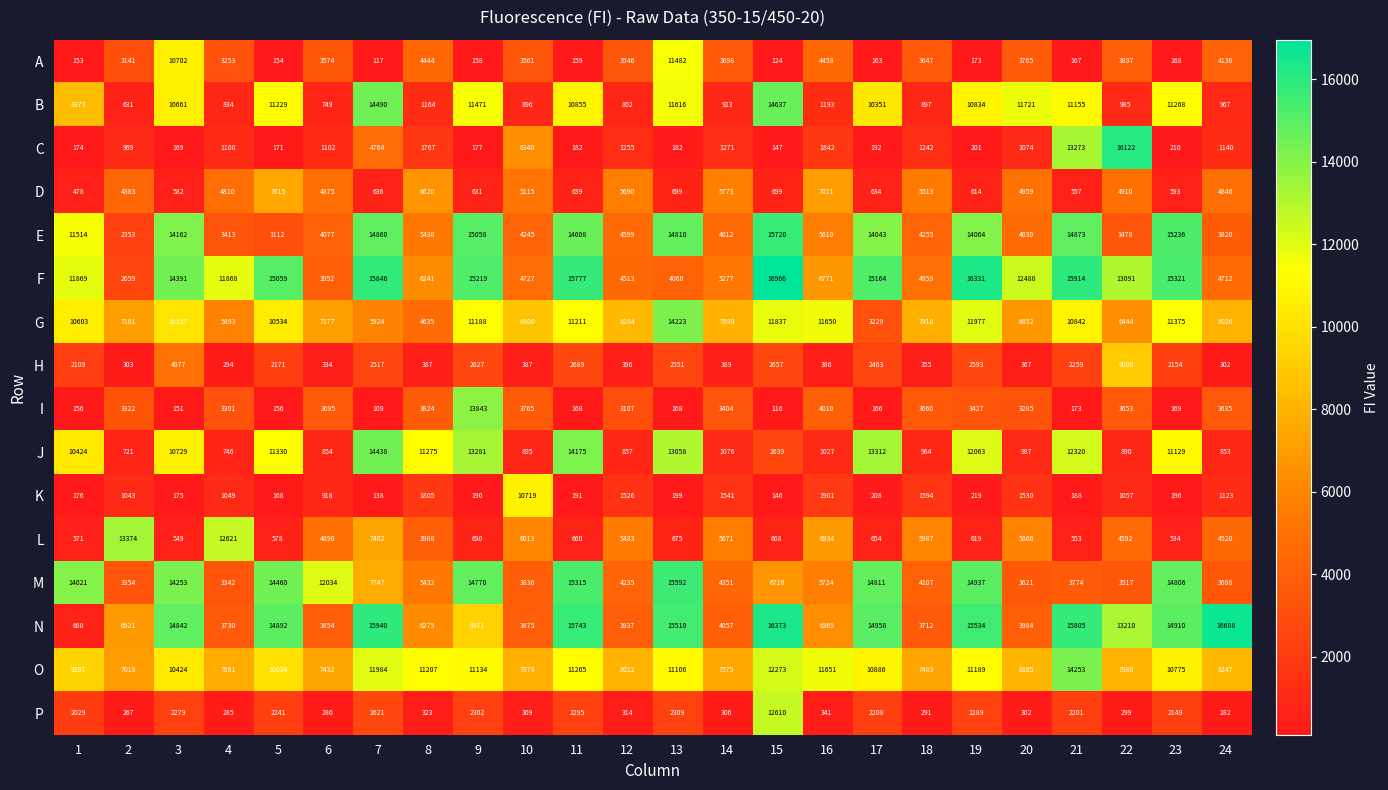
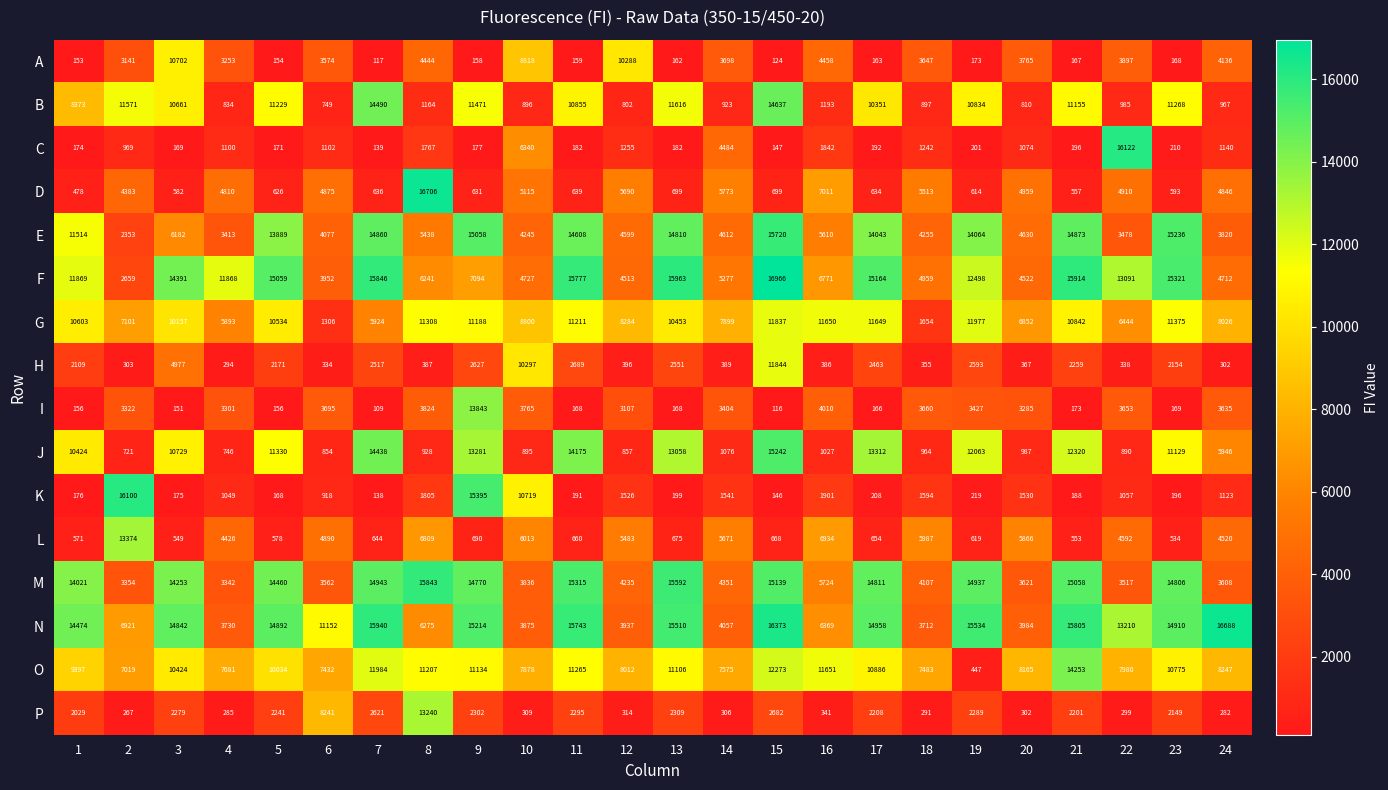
A, 10: 3561 -> 8818
A, 12: 3546 -> 10288
A, 13: 11482 -> 162
B, 2: 631 -> 11571
B, 20: 11721 -> 810
C, 7: 4764 -> 139
C, 14: 1271 -> 4484
C, 21: 13273 -> 196
D, 5: 7615 -> 626
D, 8: 6620 -> 16706
E, 3: 14162 -> 6182
E, 5: 3112 -> 13889
F, 9: 15219 -> 7094
F, 13: 4060 -> 15963
F, 19: 16331 -> 12498
F, 20: 12480 -> 4522
G, 6: 7177 -> 1306
G, 8: 4635 -> 11308
G, 13: 14223 -> 10453
G, 17: 3229 -> 11649
G, 18: 7910 -> 1654
H, 10: 387 -> 10297
H, 15: 2657 -> 11844
H, 22: 9008 -> 338
J, 8: 11275 -> 928
J, 15: 2639 -> 15242
J, 24: 853 -> 5946
K, 2: 1043 -> 16100
K, 9: 190 -> 15395
L, 4: 12621 -> 4426
L, 7: 7402 -> 644
L, 8: 3988 -> 6809
M, 6: 12034 -> 3562
M, 7: 7747 -> 14943
M, 8: 5432 -> 15843
M, 15: 6710 -> 15139
M, 21: 3774 -> 15058
N, 1: 660 -> 14474
N, 6: 3854 -> 11152
N, 9: 9371 -> 15214
O, 19: 11189 -> 447
P, 6: 280 -> 8241
P, 8: 323 -> 13240
P, 15: 12610 -> 2682
